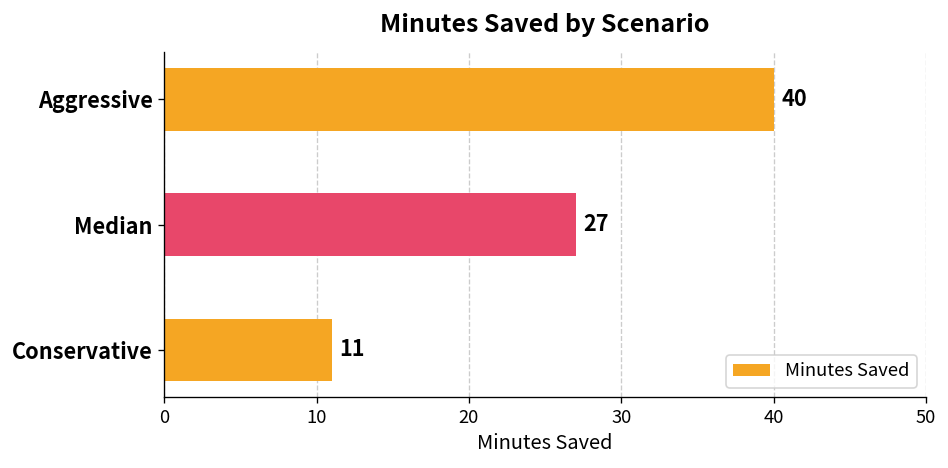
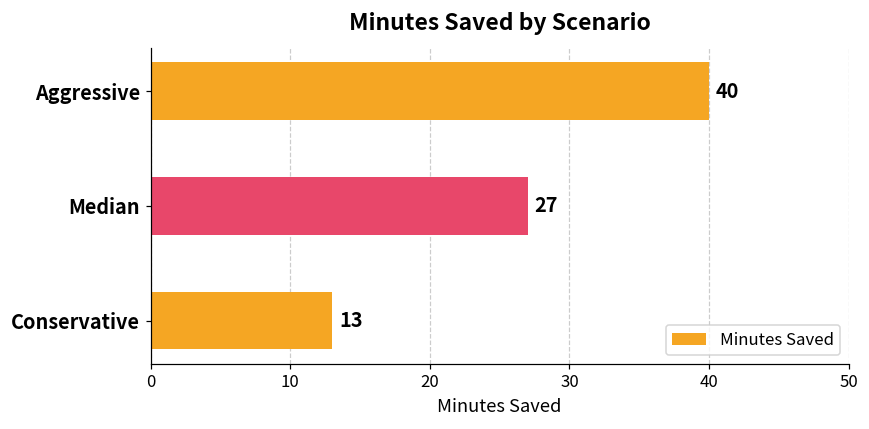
Conservative: 11 -> 13
